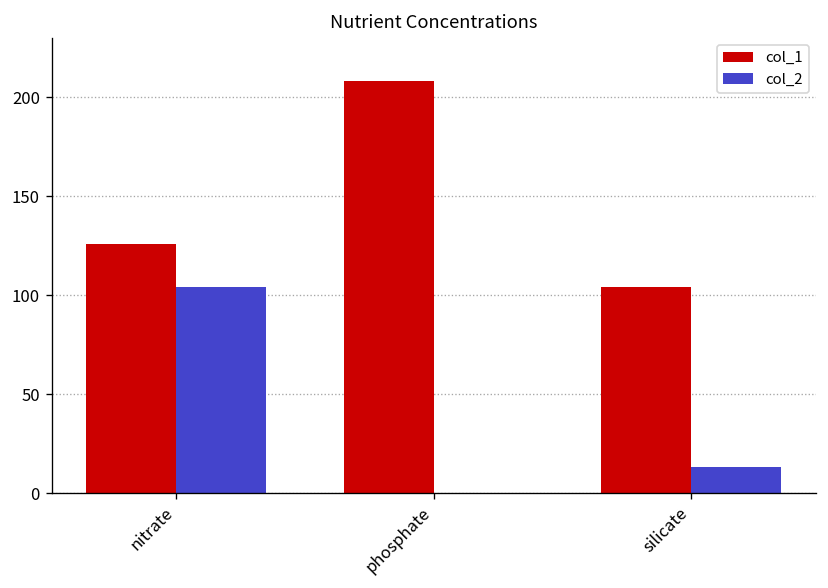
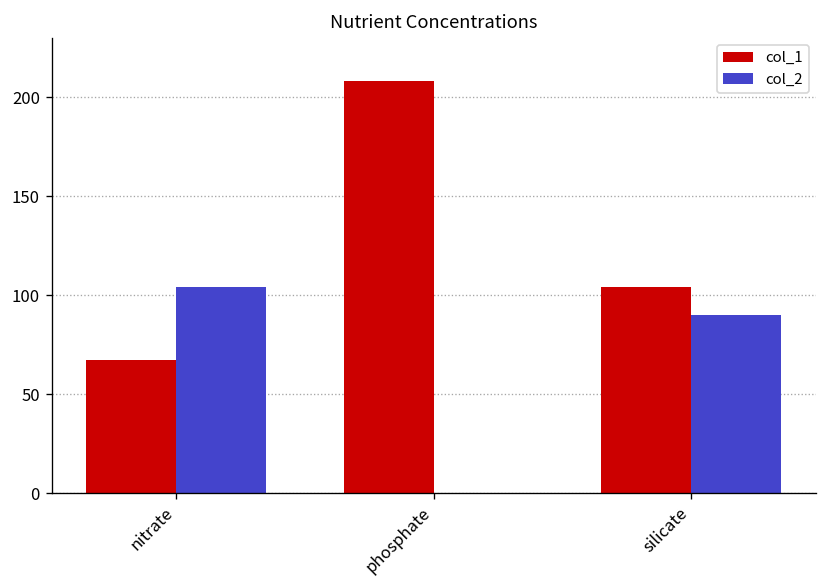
col_1, nitrate: 126 -> 67
col_2, silicate: 13 -> 90
